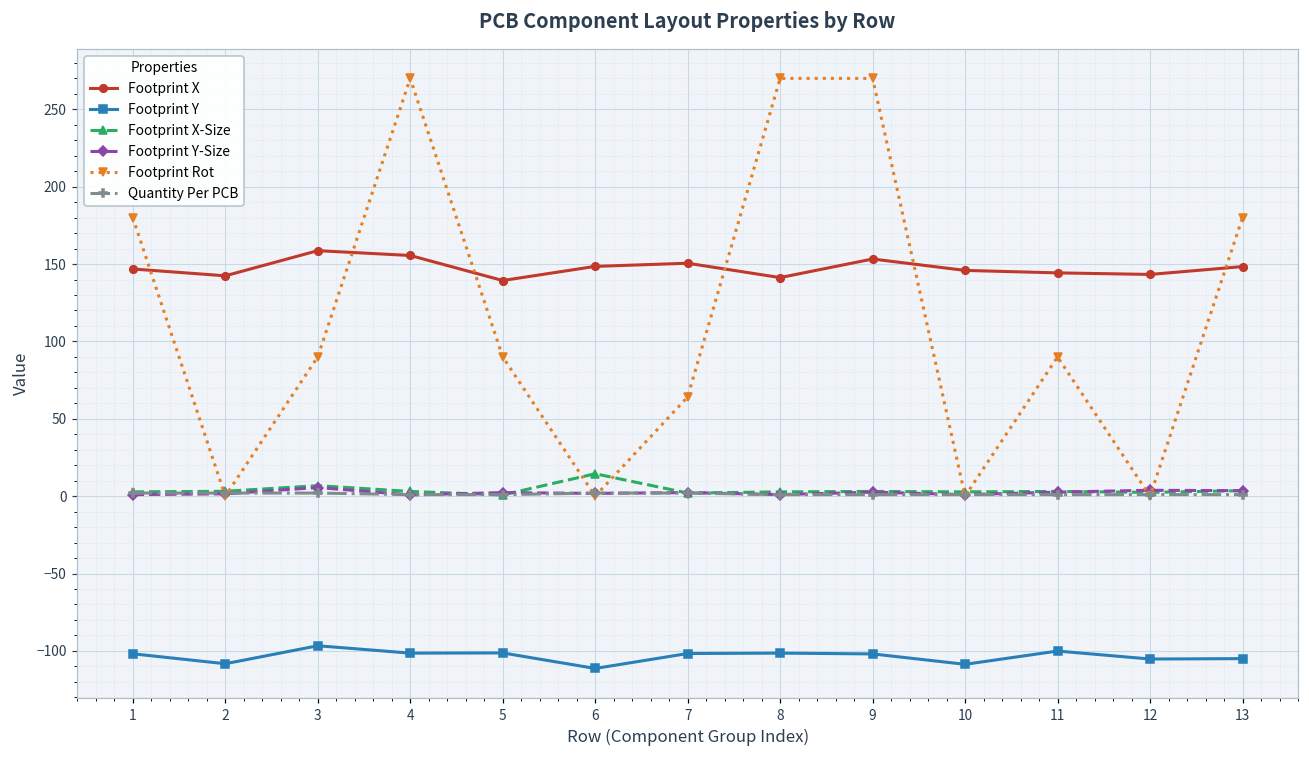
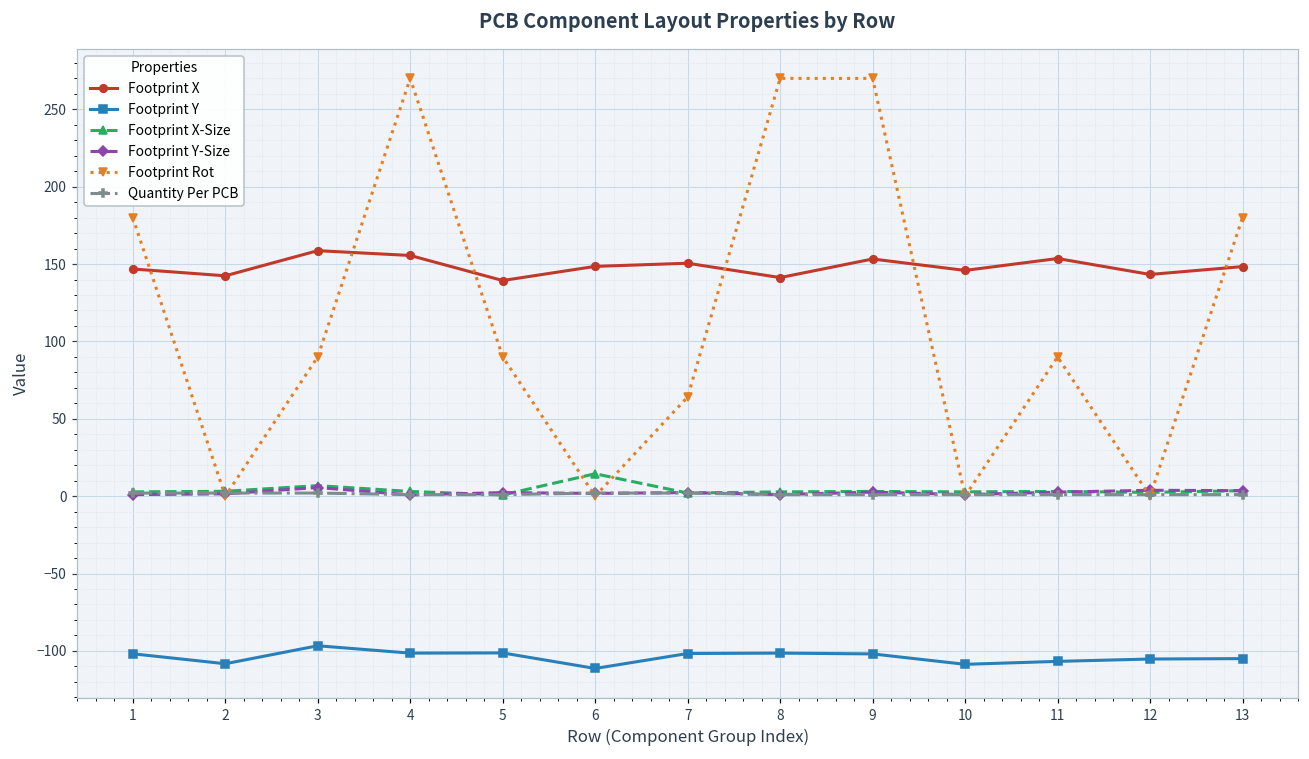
Footprint X, 11: 144 -> 154
Footprint Y, 11: -100 -> -107
